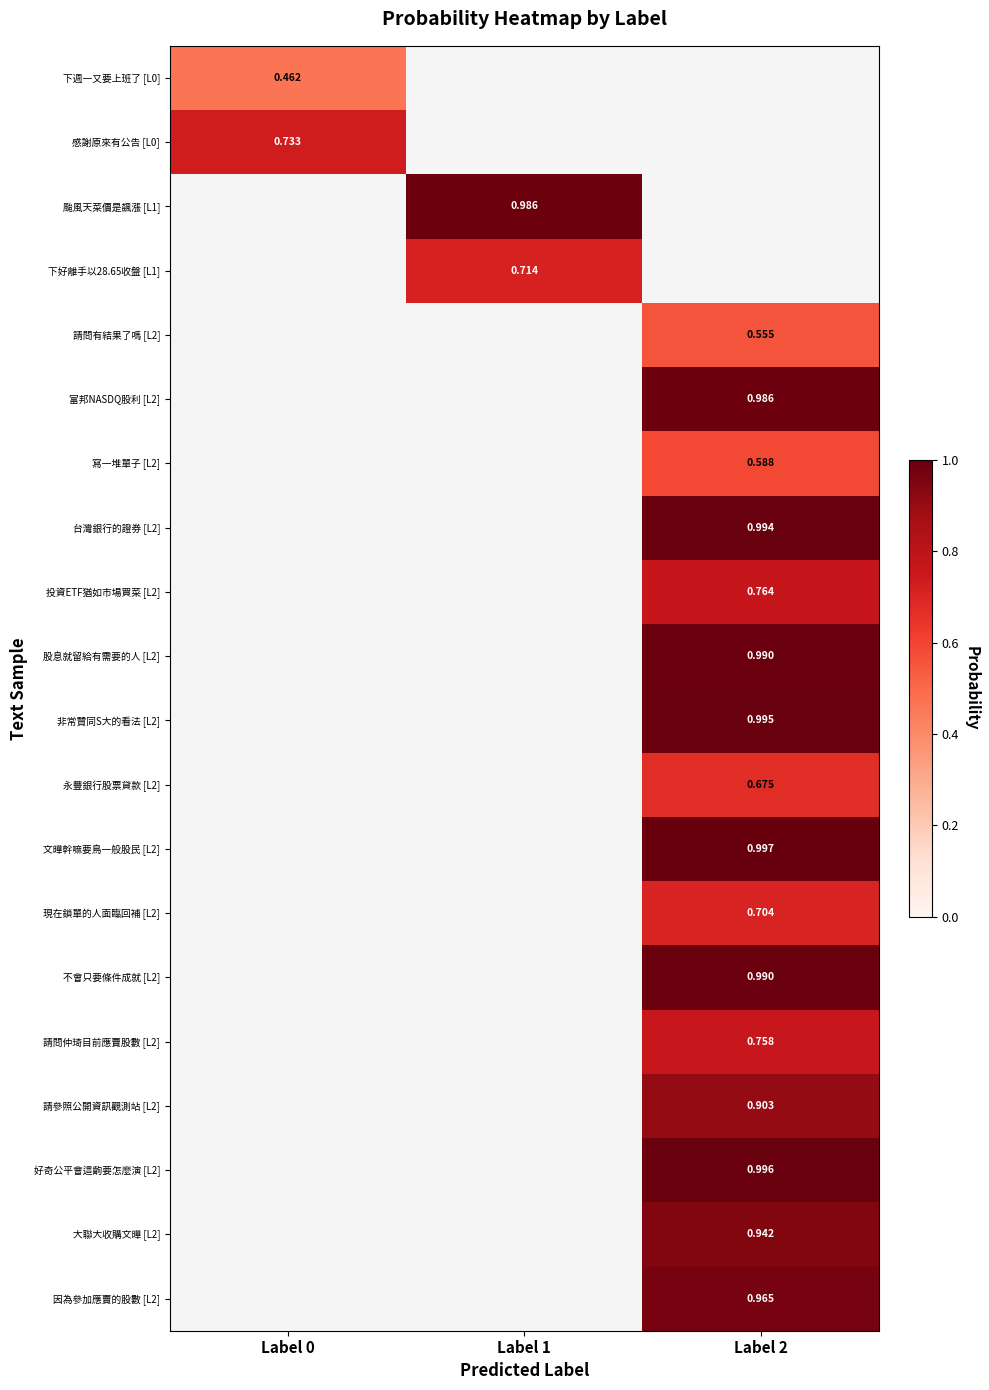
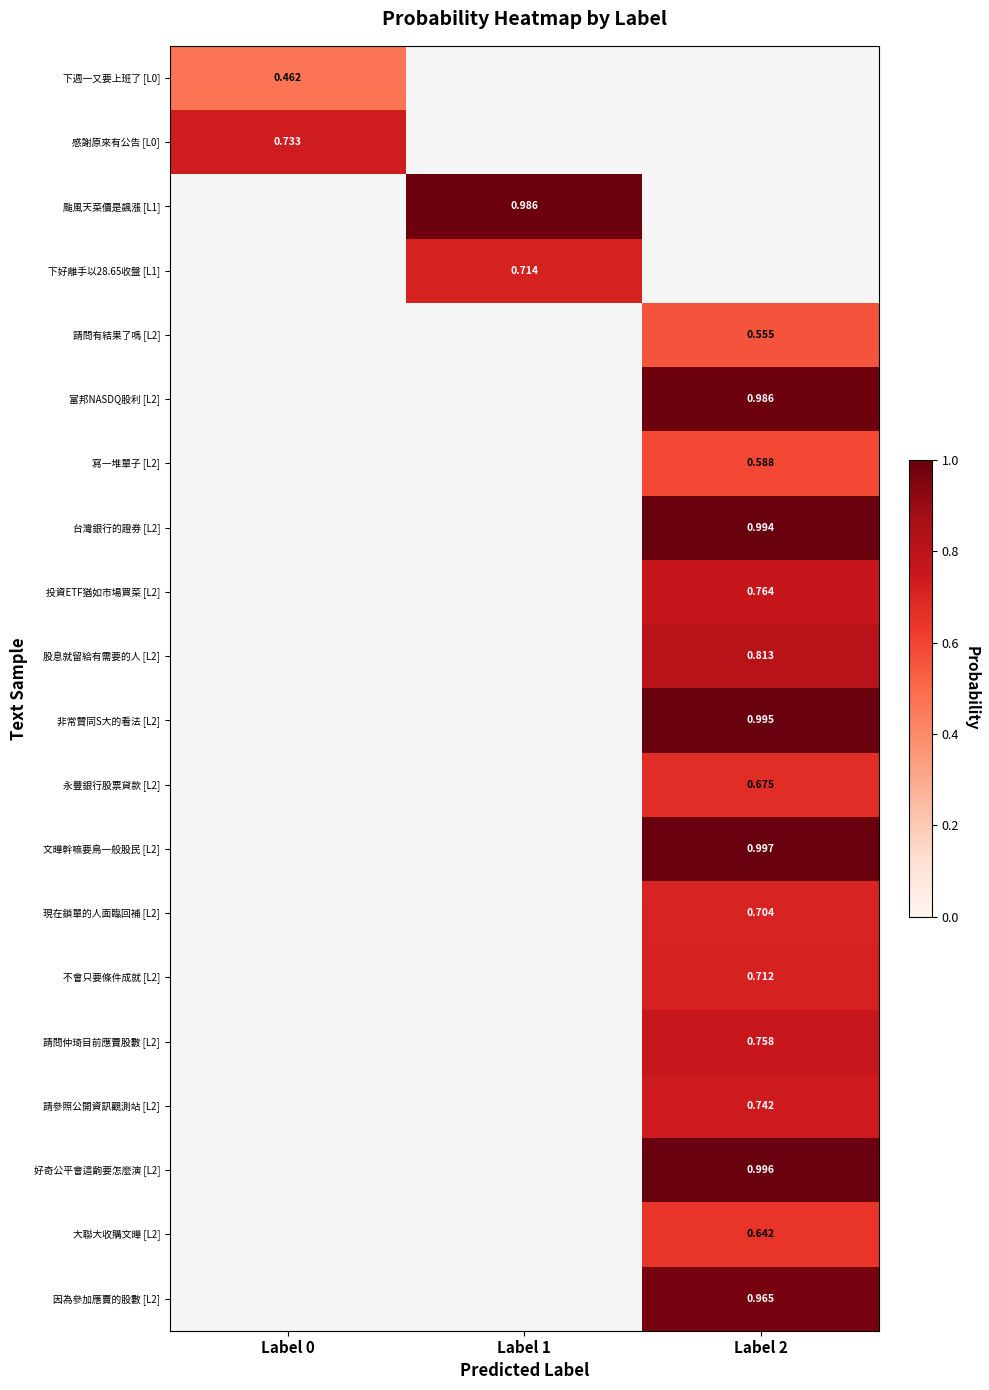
股息就留給有需要的人 [L2], Label 2: 0.990 -> 0.813
不會只要條件成就 [L2], Label 2: 0.990 -> 0.712
請參照公開資訊觀測站 [L2], Label 2: 0.903 -> 0.742
大聯大收購文曄 [L2], Label 2: 0.942 -> 0.642
